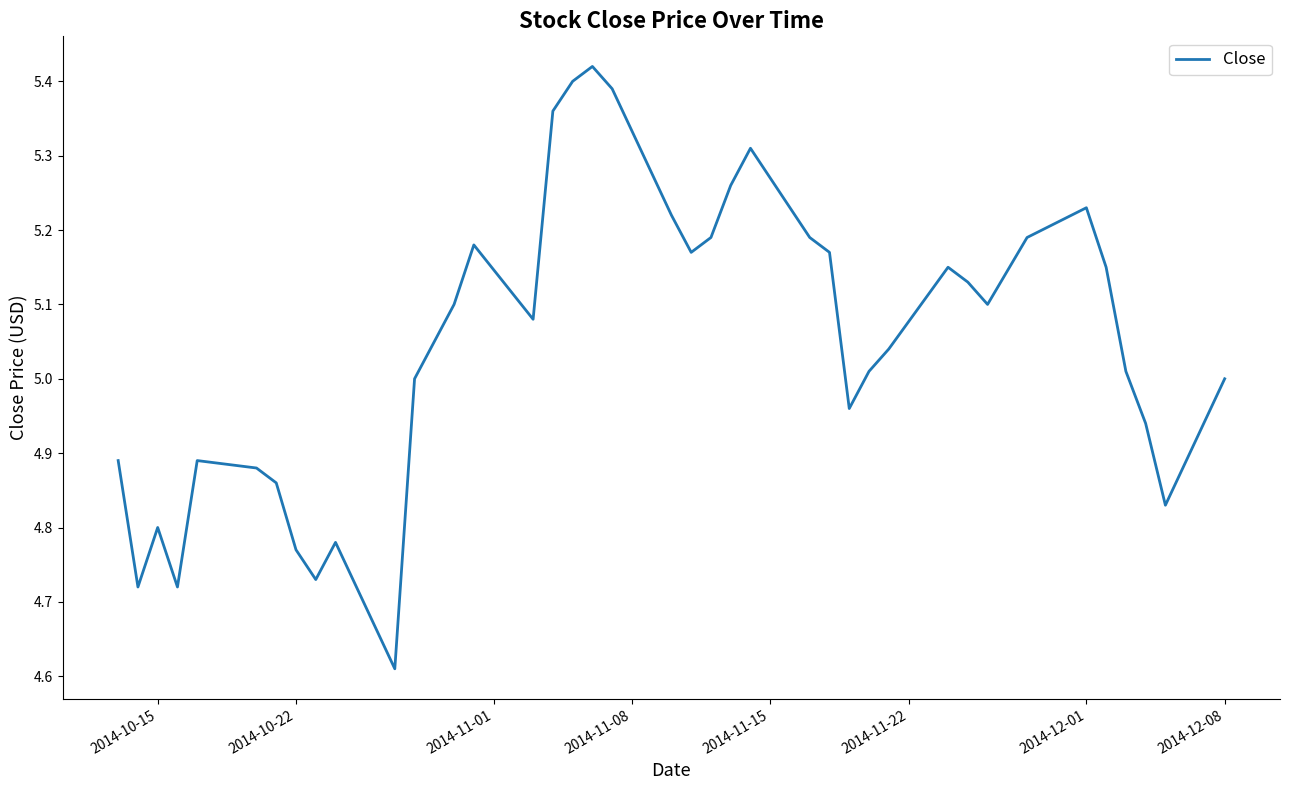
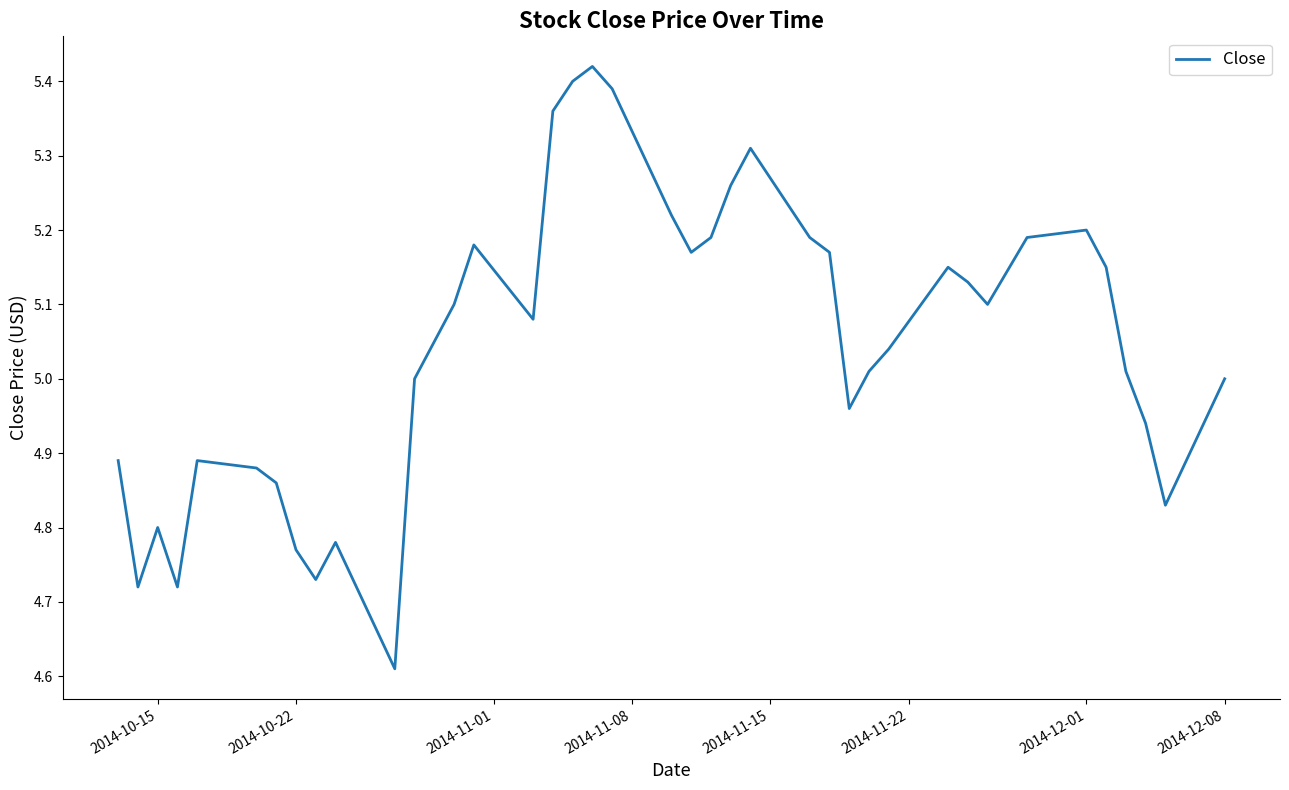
2014-12-01: 5.23 -> 5.20
